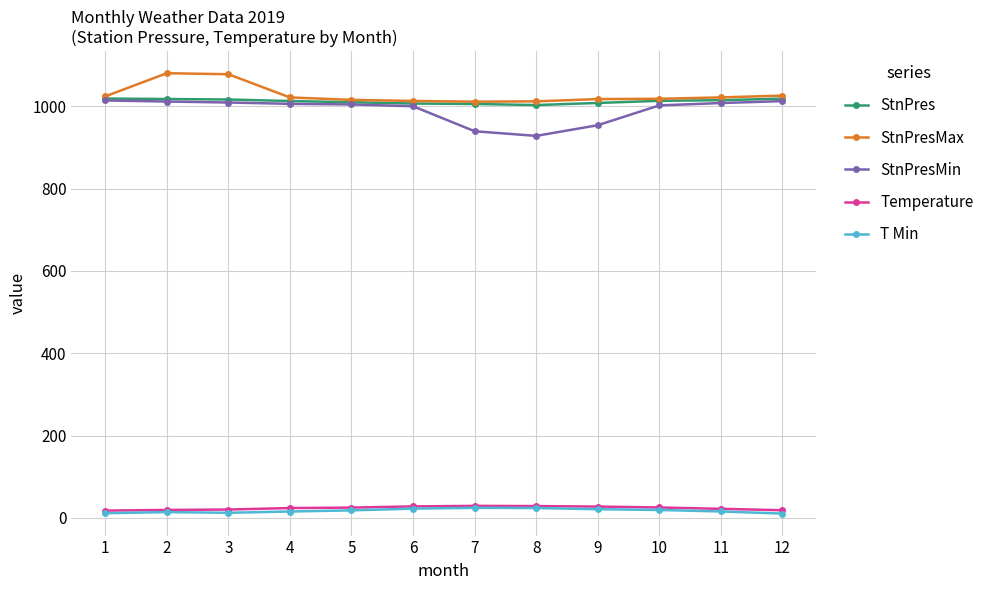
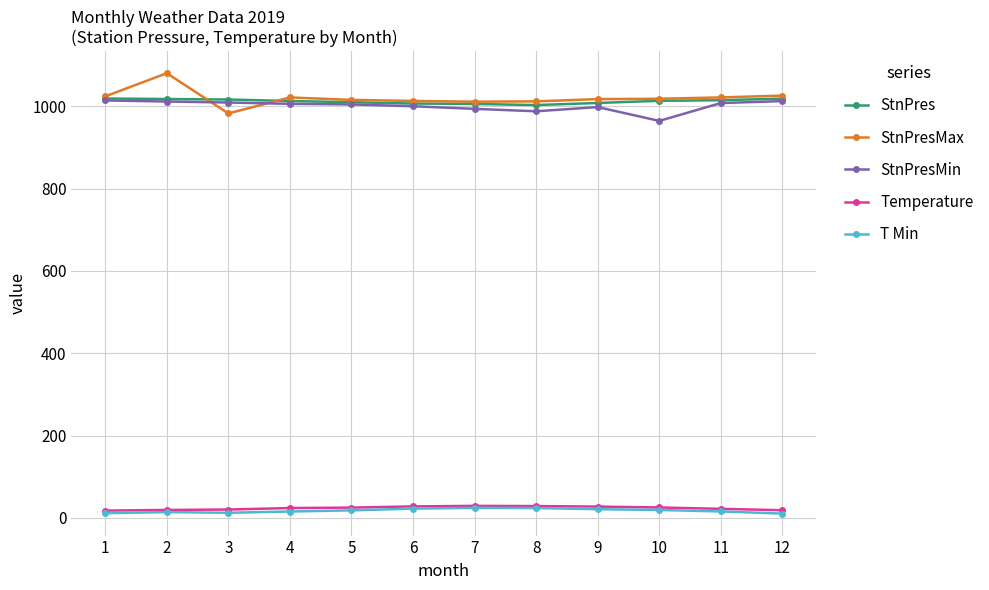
StnPresMax, 3: 1080 -> 980
StnPresMin, 7: 940 -> 990
StnPresMin, 8: 930 -> 990
StnPresMin, 9: 950 -> 1000
StnPresMin, 10: 1000 -> 960
